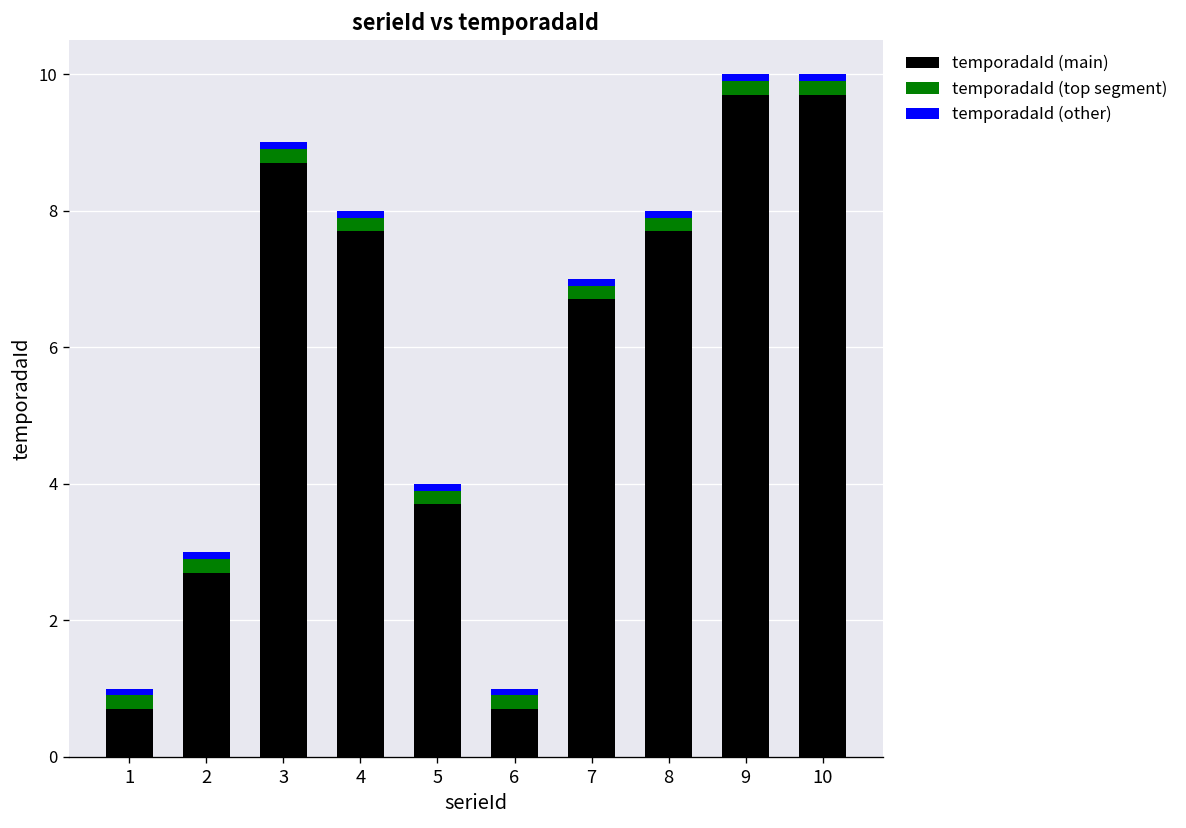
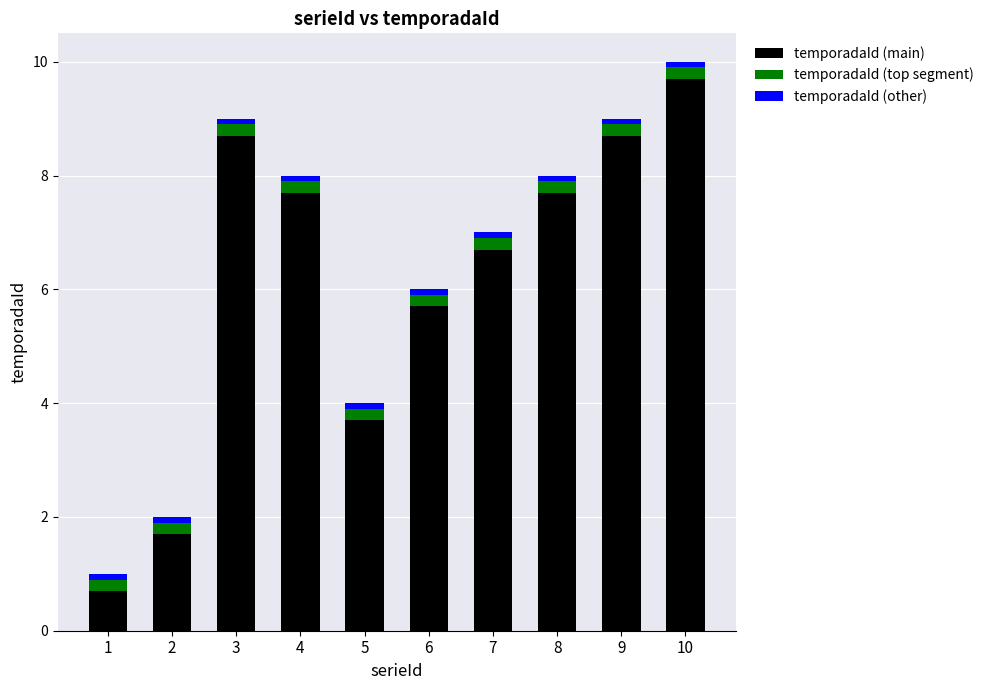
temporadaId (main), 2: 2.7 -> 1.7
temporadaId (main), 6: 0.7 -> 5.7
temporadaId (main), 9: 9.7 -> 8.7
